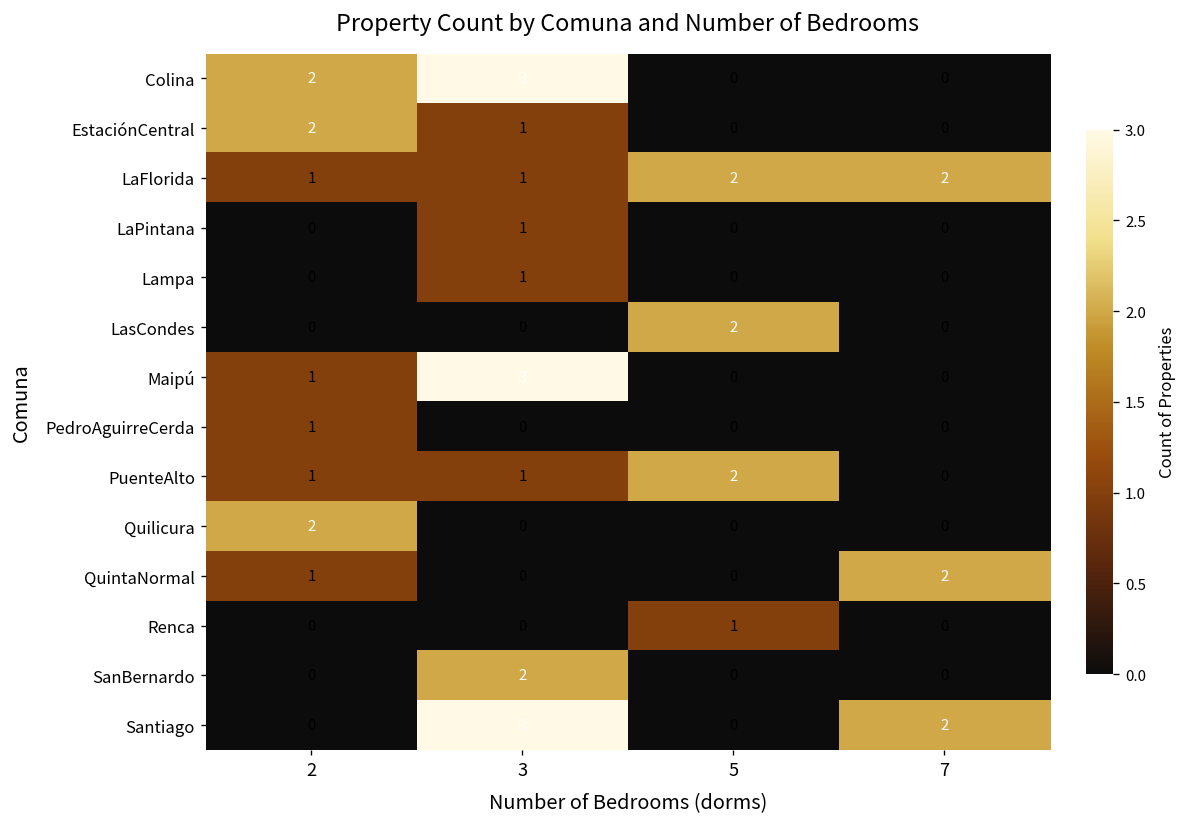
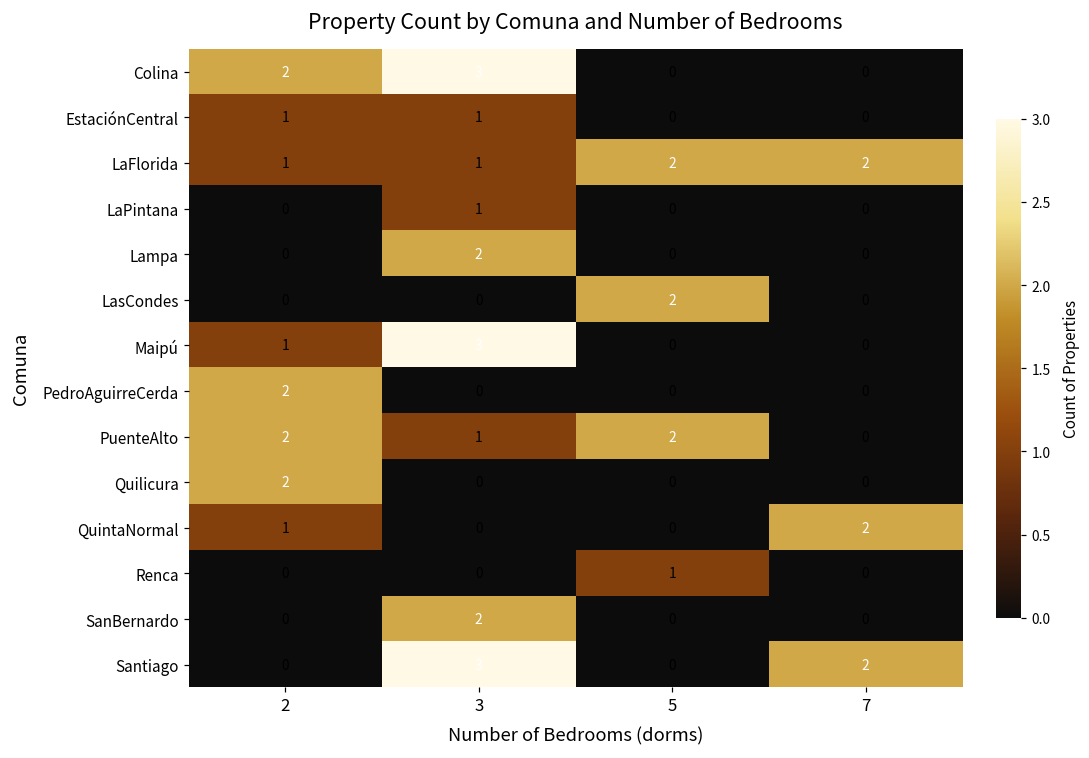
EstaciónCentral, 2: 2 -> 1
Lampa, 3: 1 -> 2
PedroAguirreCerda, 2: 1 -> 2
PuenteAlto, 2: 1 -> 2
